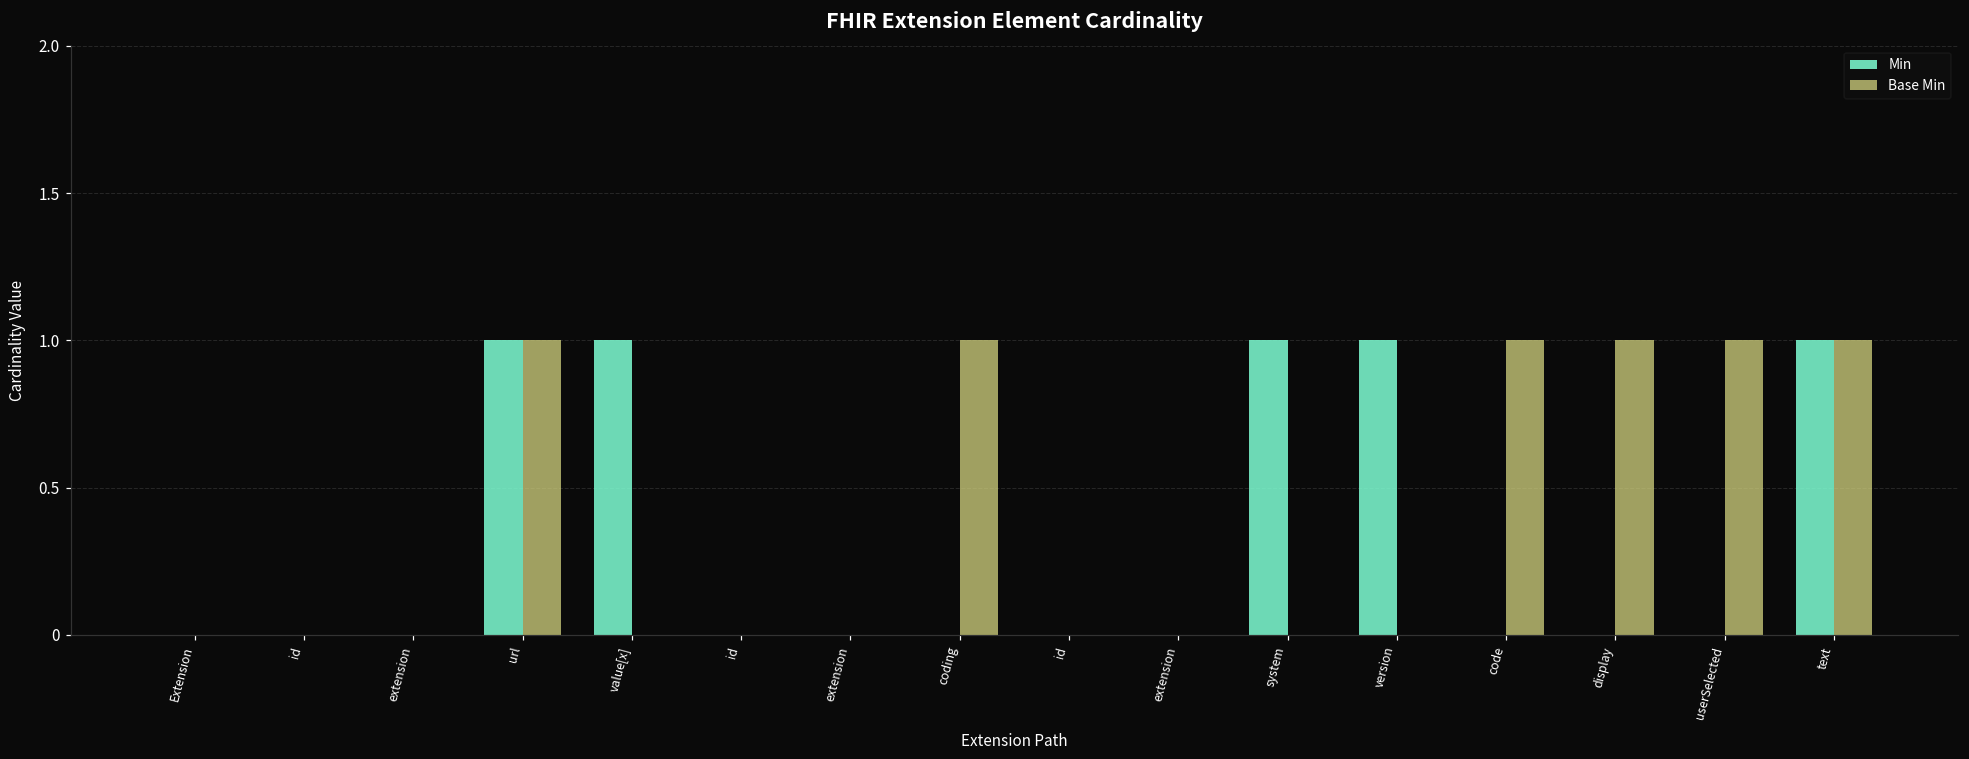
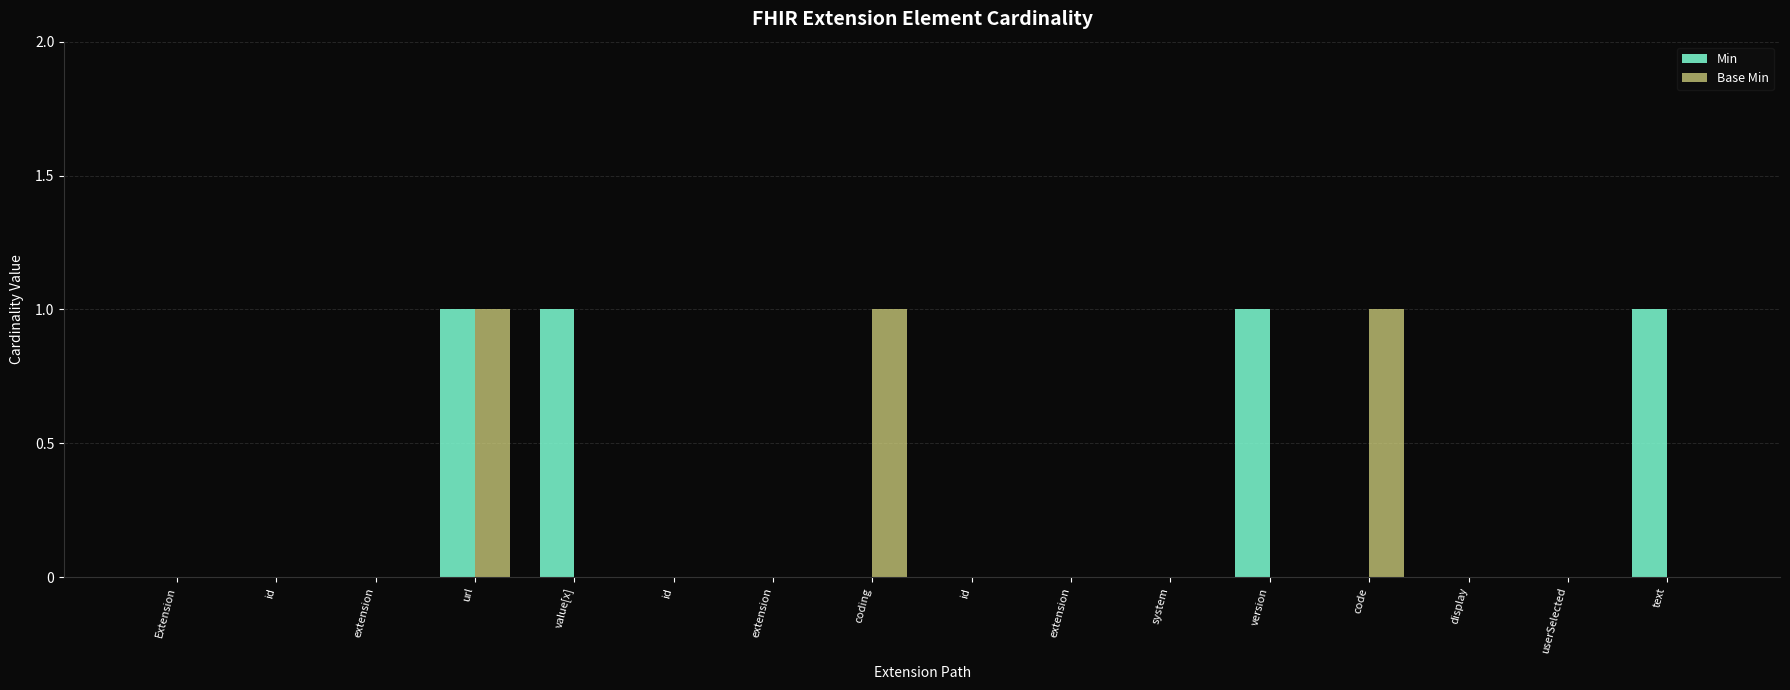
Min, system: 1 -> 0
Base Min, display: 1 -> 0
Base Min, userSelected: 1 -> 0
Base Min, text: 1 -> 0
